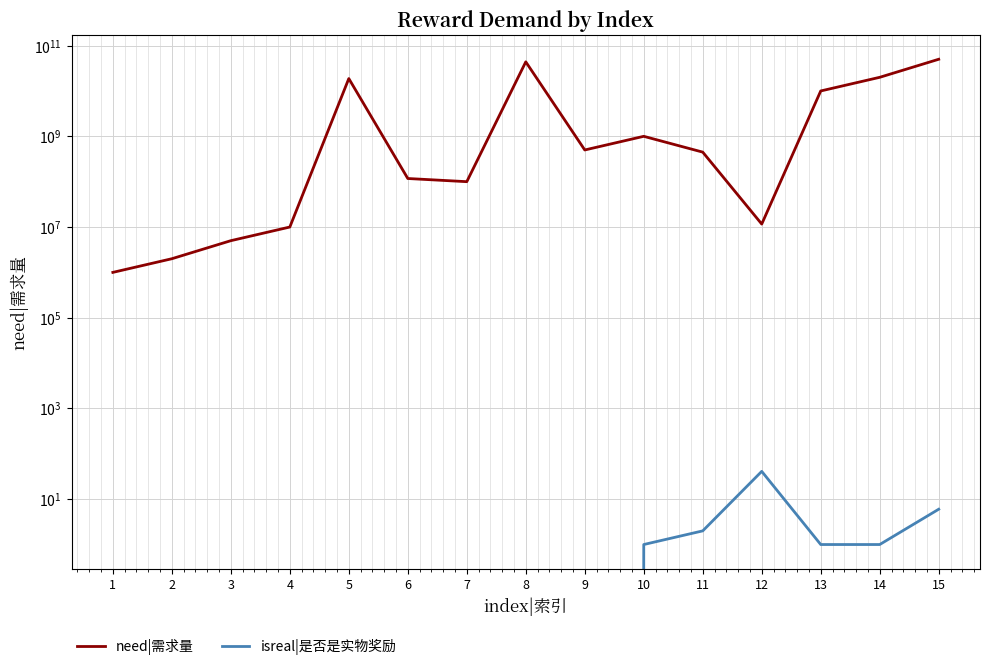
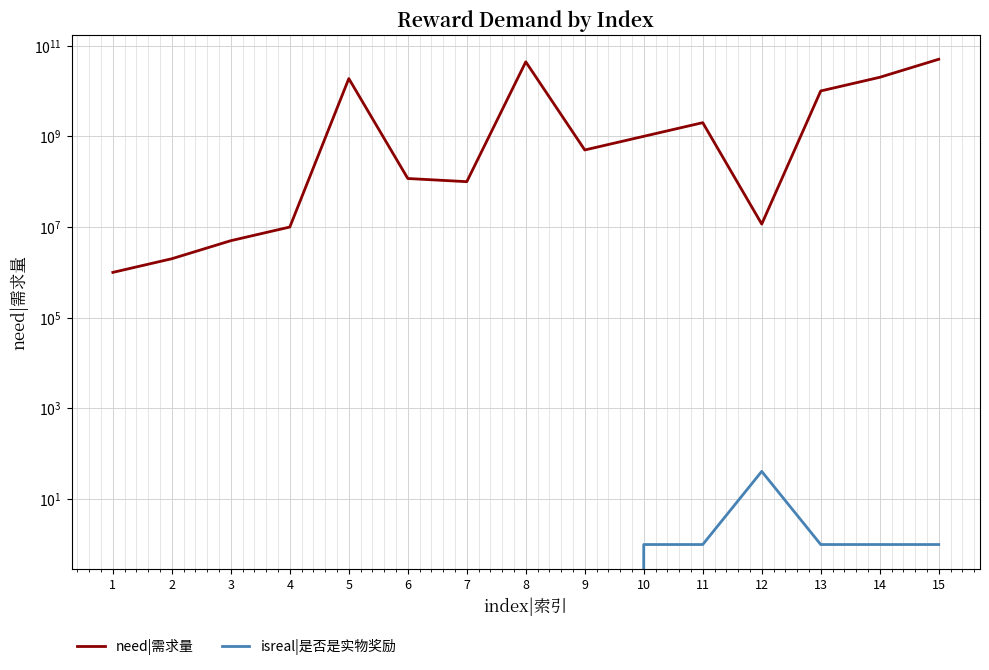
need|需求量, 11: 400000000 -> 2000000000
isreal|是否是实物奖励, 11: 2 -> 1
isreal|是否是实物奖励, 15: 6 -> 1
